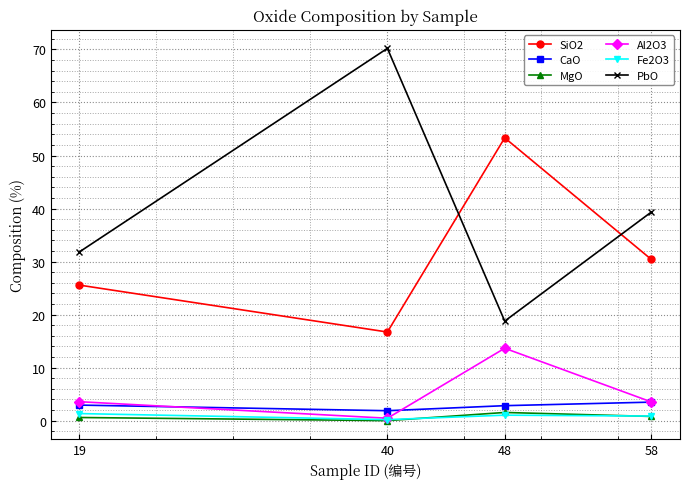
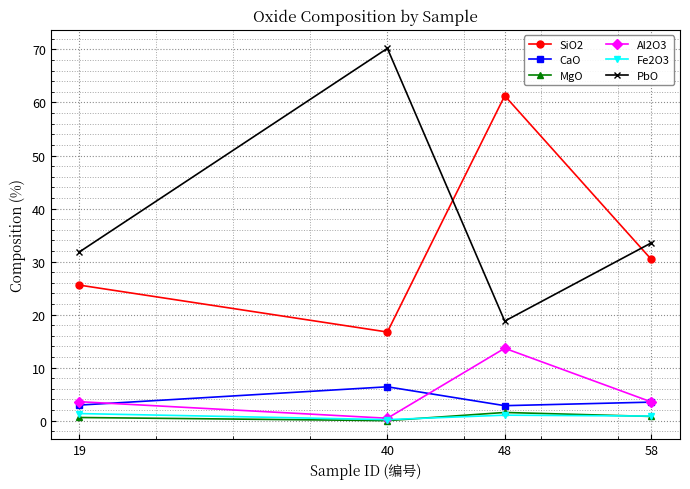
CaO, 40: 2 -> 6
SiO2, 48: 53 -> 61
PbO, 58: 39 -> 34
